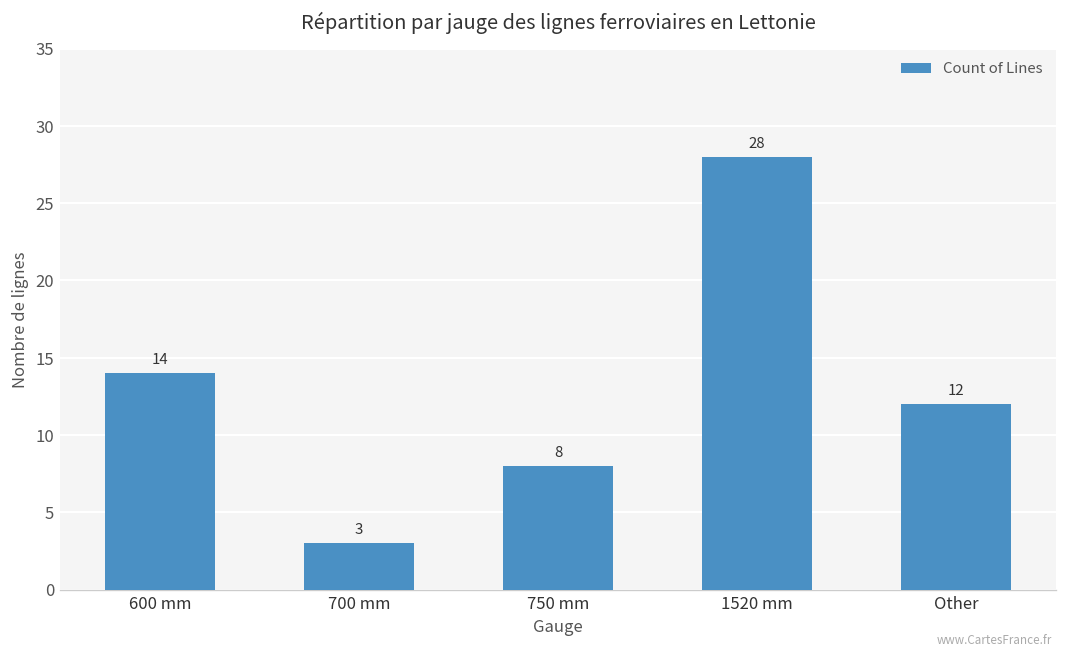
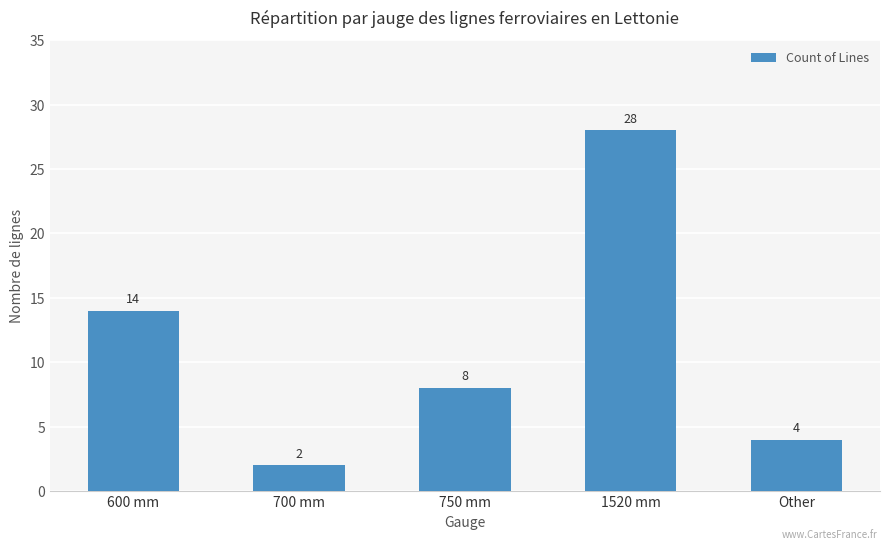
700 mm: 3 -> 2
Other: 12 -> 4
